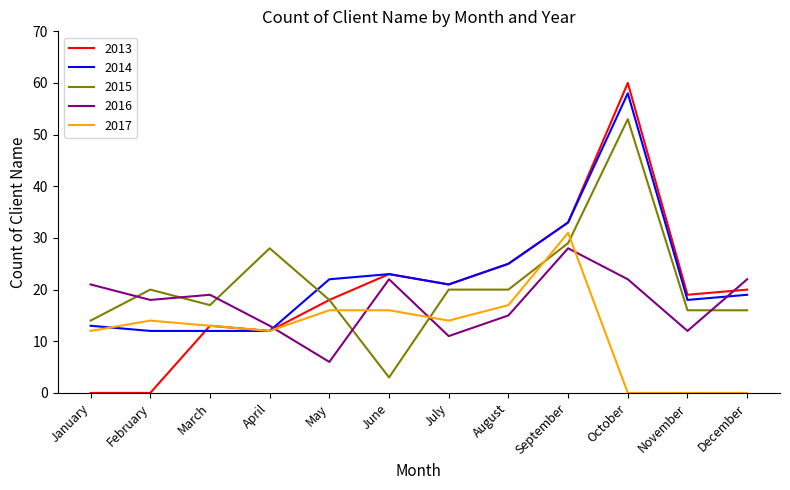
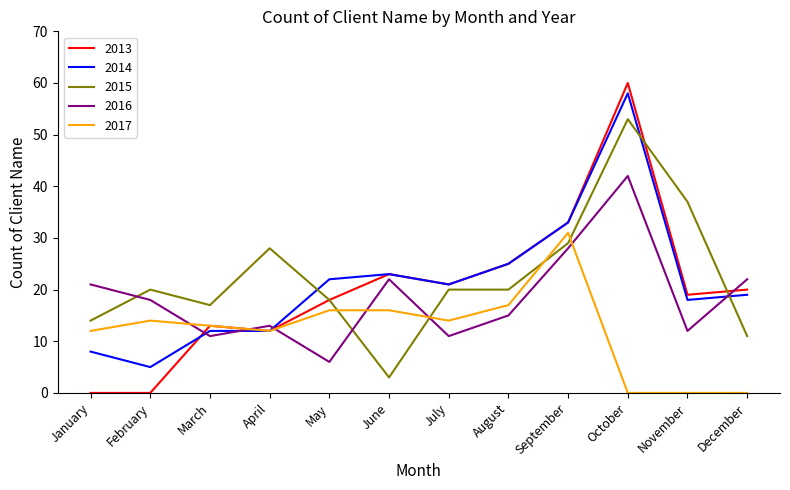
2014, January: 13 -> 8
2014, February: 12 -> 5
2016, March: 19 -> 11
2016, October: 22 -> 42
2015, November: 16 -> 37
2015, December: 16 -> 11
